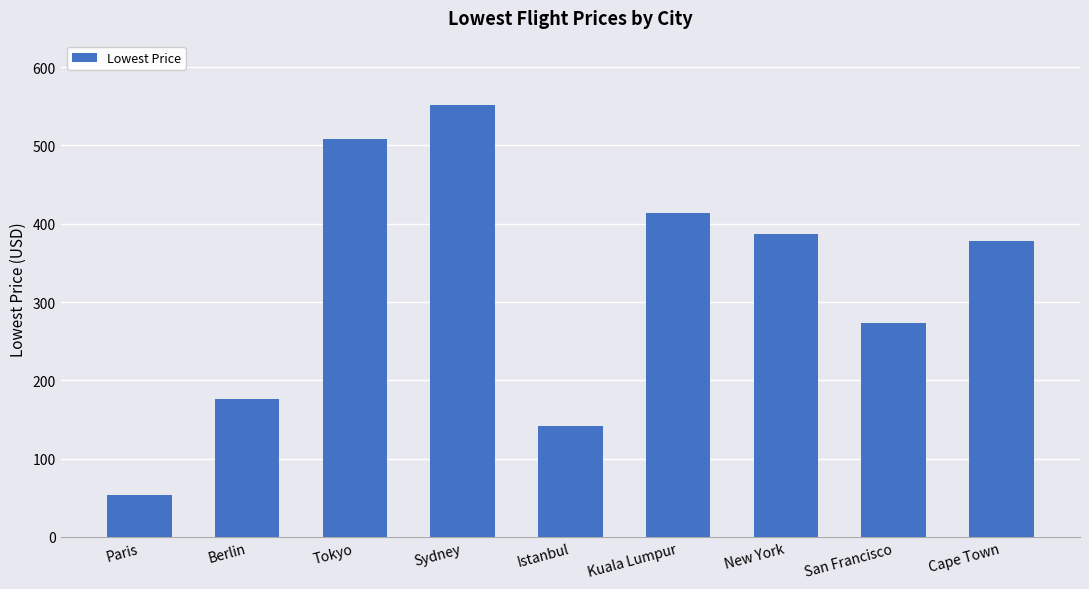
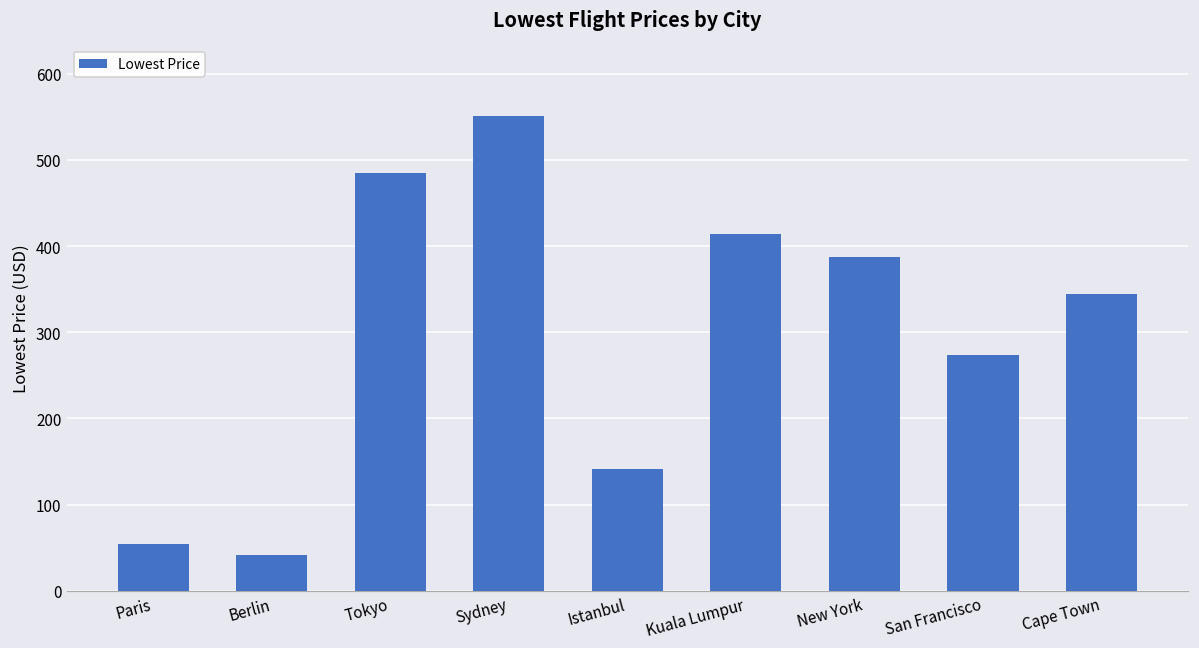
Berlin: 180 -> 40
Tokyo: 510 -> 490
Cape Town: 380 -> 340
